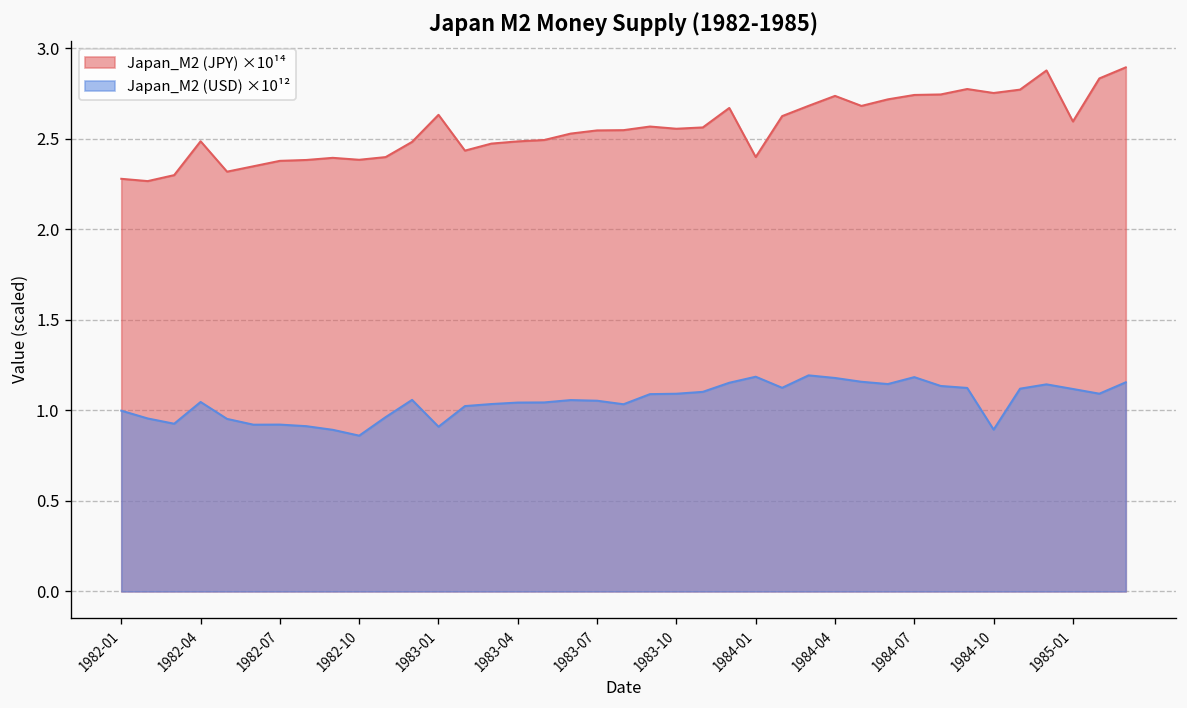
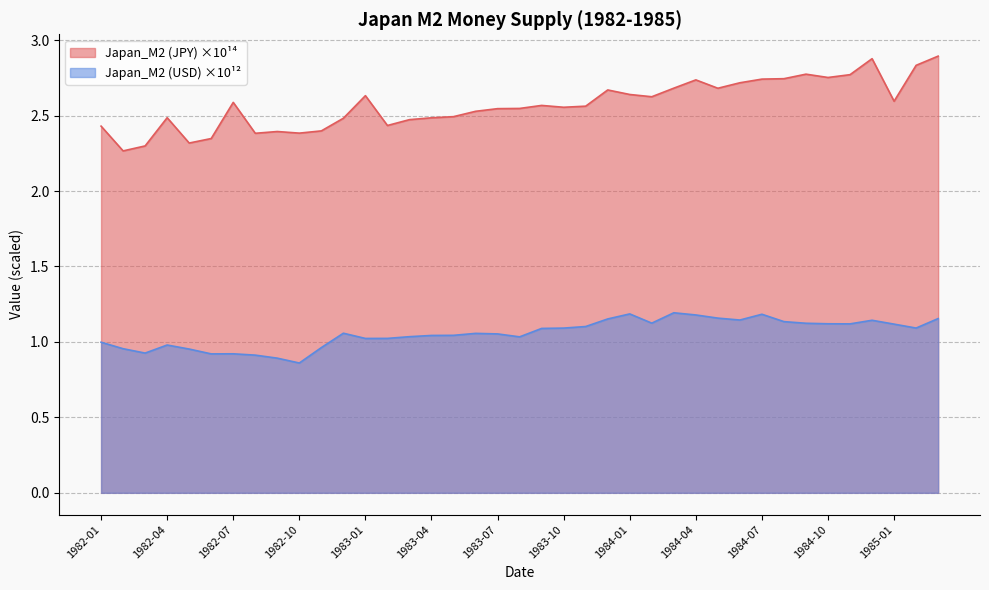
Japan_M2 (JPY) ×10¹⁴, 1982-01: 2.28 -> 2.43
Japan_M2 (USD) ×10¹², 1982-04: 1.05 -> 0.98
Japan_M2 (JPY) ×10¹⁴, 1982-07: 2.38 -> 2.59
Japan_M2 (USD) ×10¹², 1983-01: 0.91 -> 1.02
Japan_M2 (JPY) ×10¹⁴, 1984-01: 2.40 -> 2.64
Japan_M2 (USD) ×10¹², 1984-10: 0.89 -> 1.12
